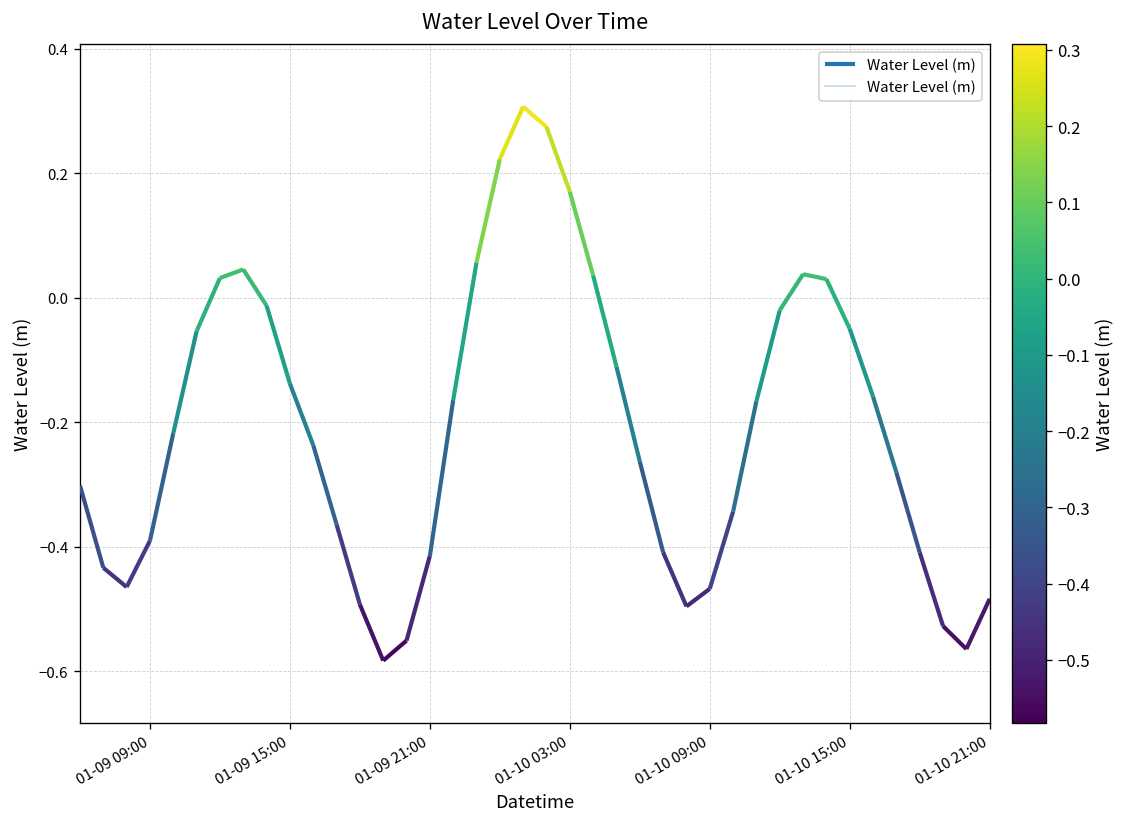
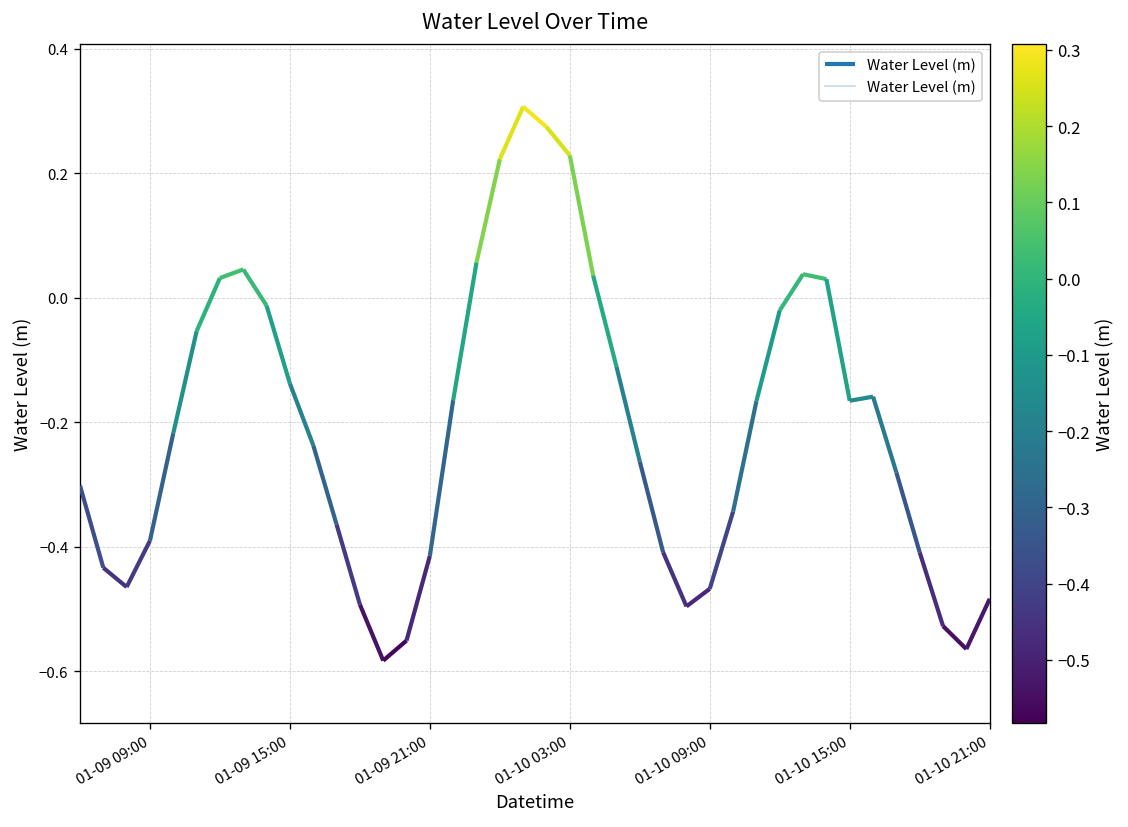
01-10 03:00: 0.17 -> 0.23
01-10 15:00: -0.05 -> -0.17
